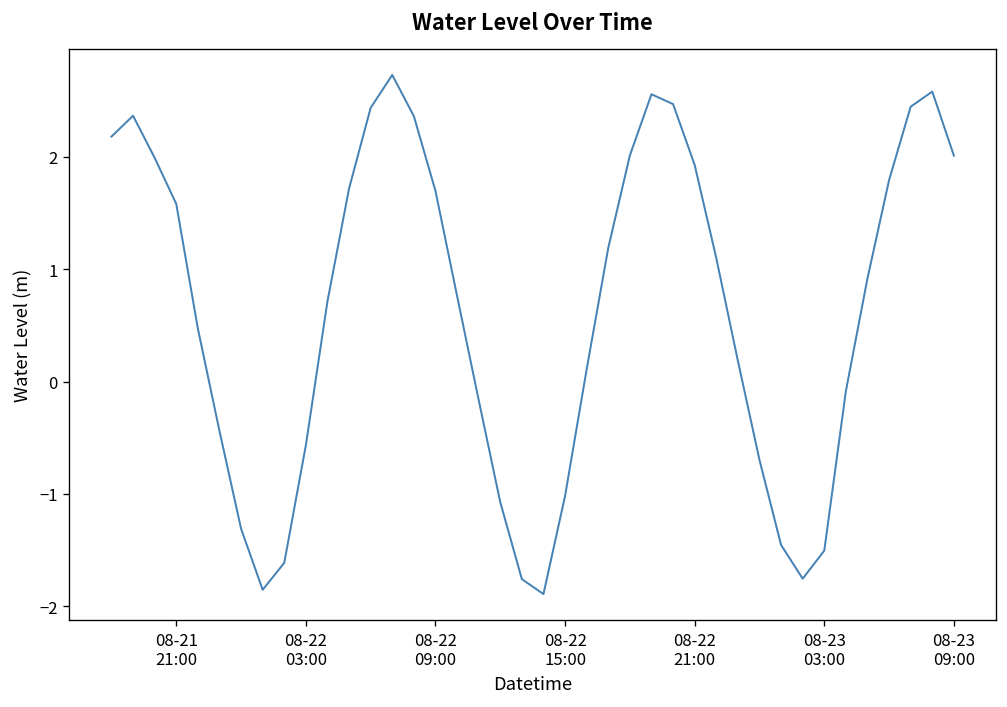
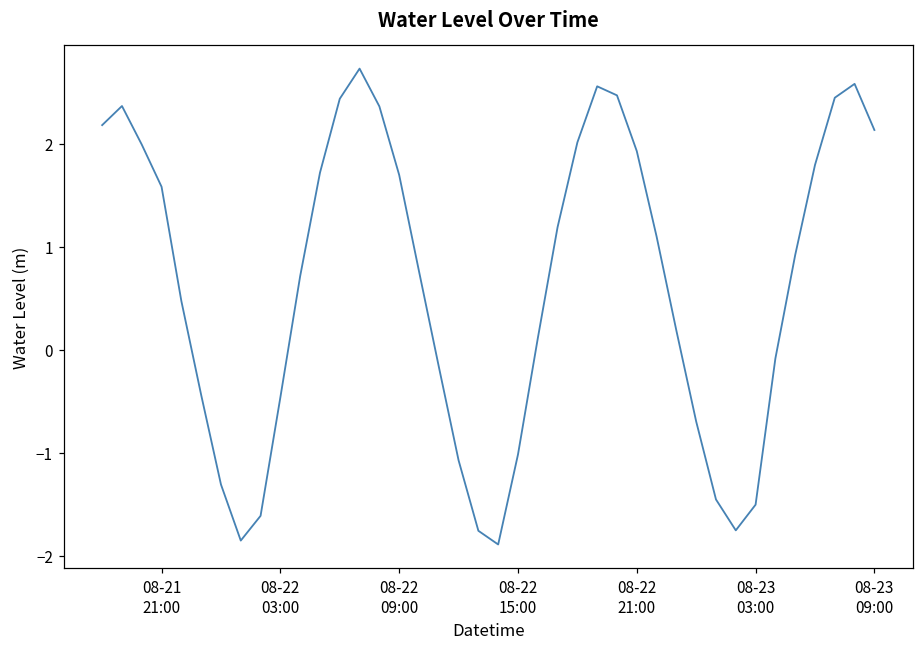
08-22 03:00: -0.6 -> -0.5
08-23 09:00: 2.0 -> 2.1
